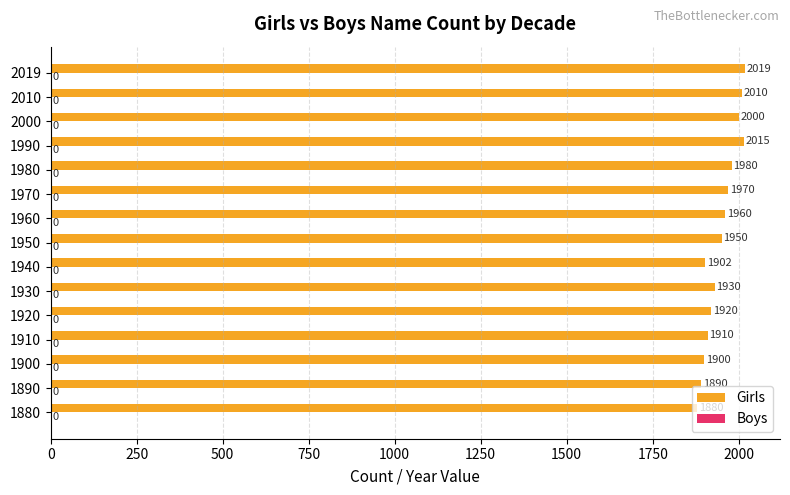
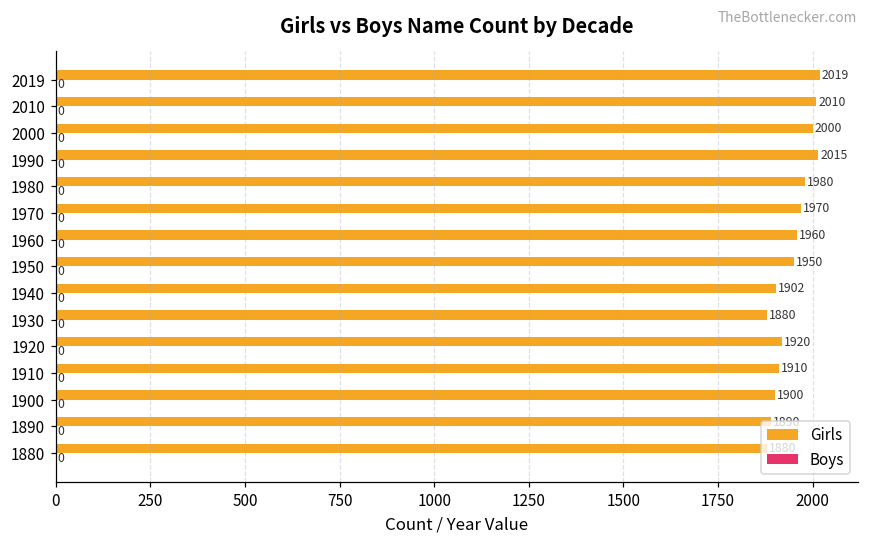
Girls, 1930: 1930 -> 1880
